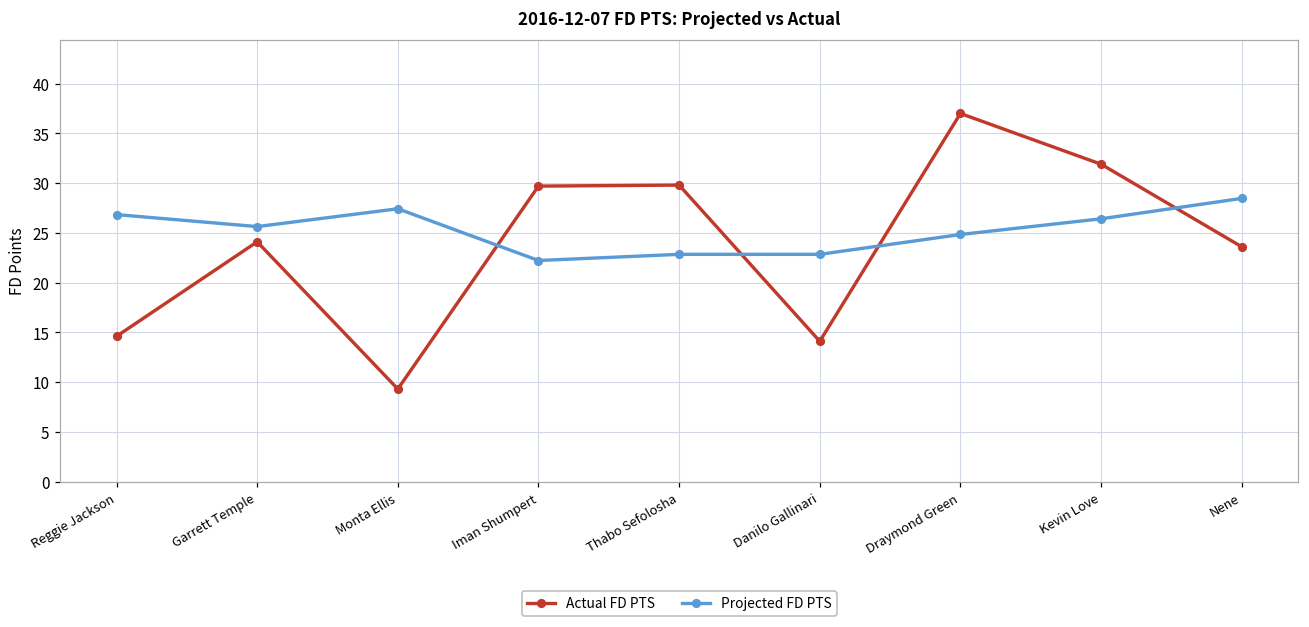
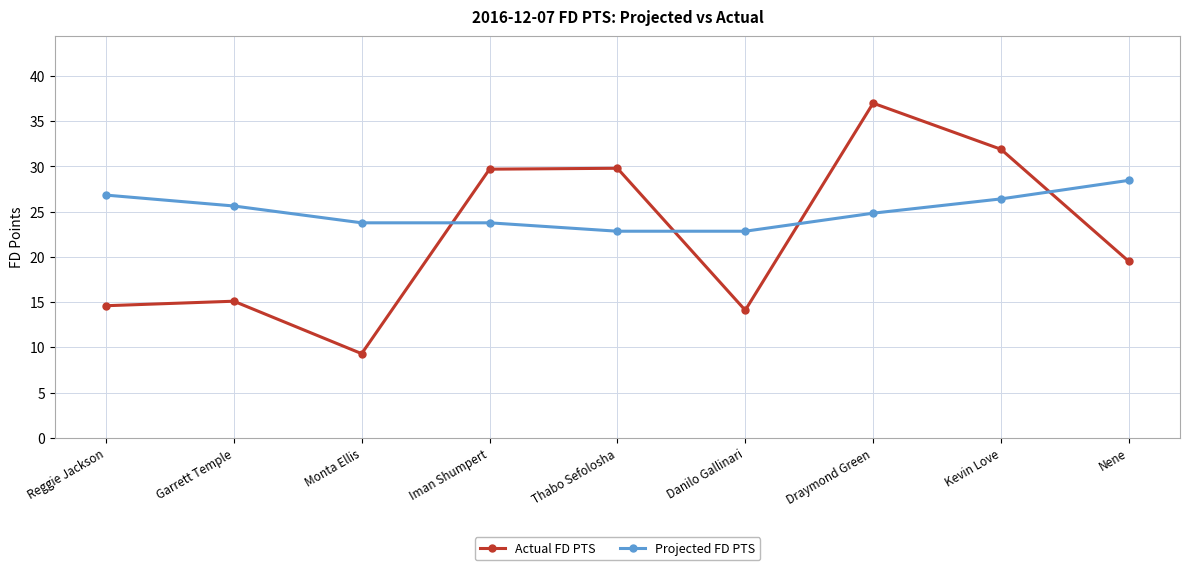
Actual FD PTS, Garrett Temple: 24 -> 15
Projected FD PTS, Monta Ellis: 27 -> 24
Projected FD PTS, Iman Shumpert: 22 -> 24
Actual FD PTS, Nene: 24 -> 20
